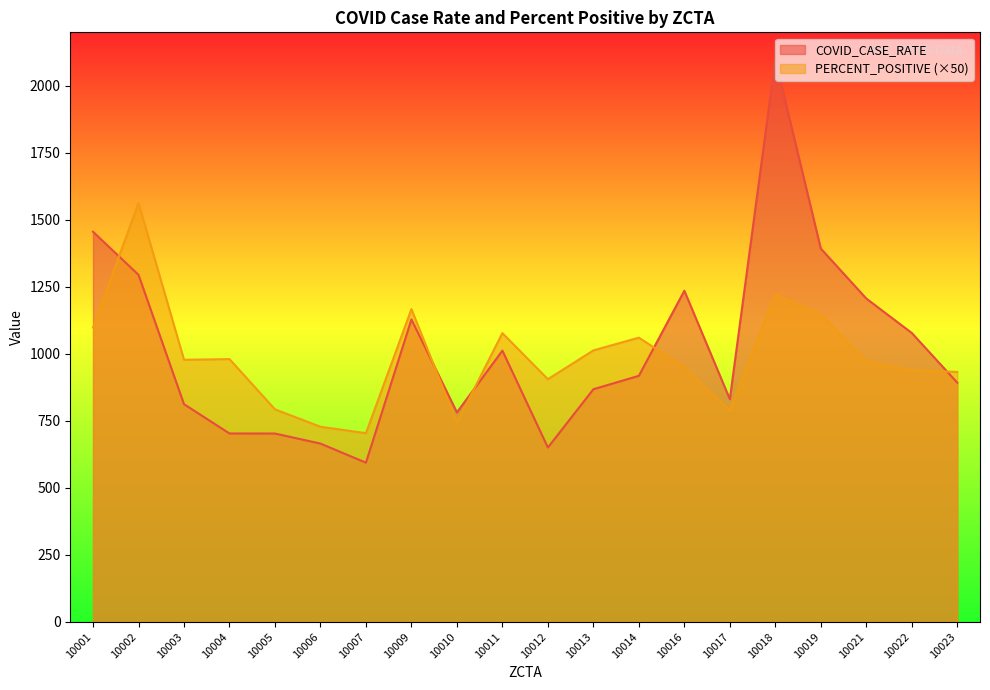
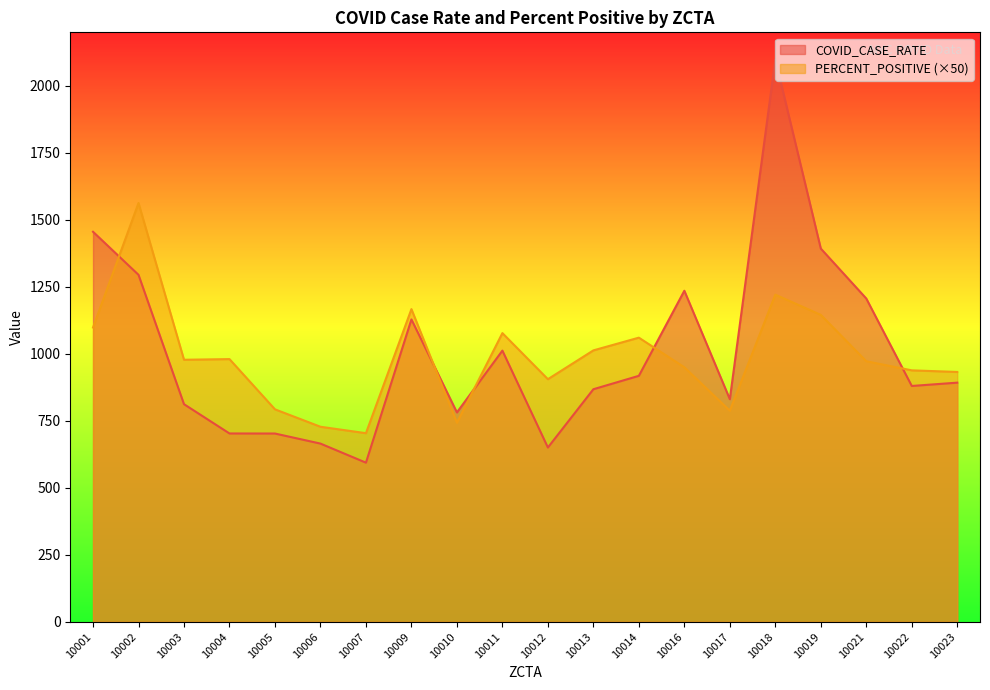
COVID_CASE_RATE, 10022: 1080 -> 880
